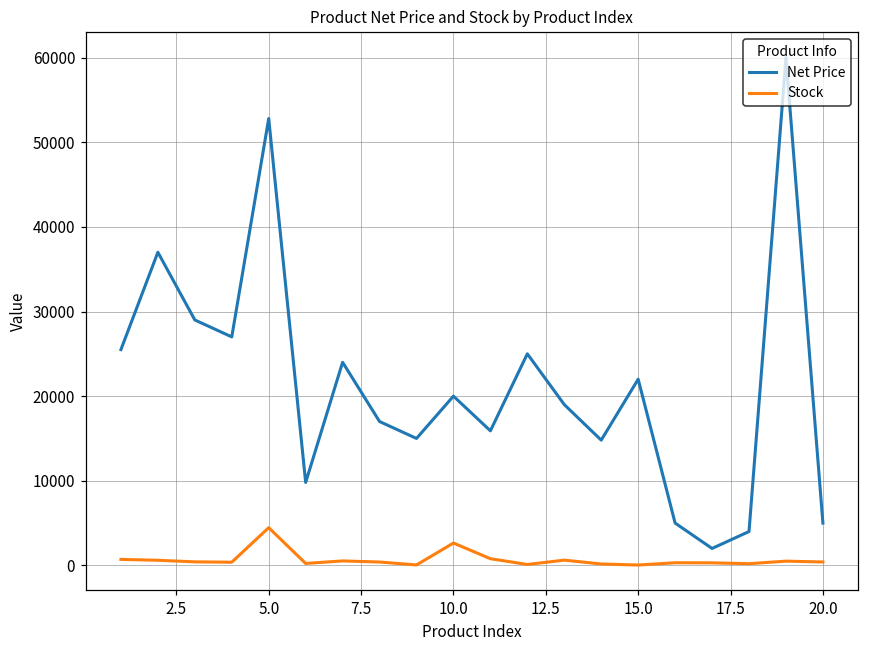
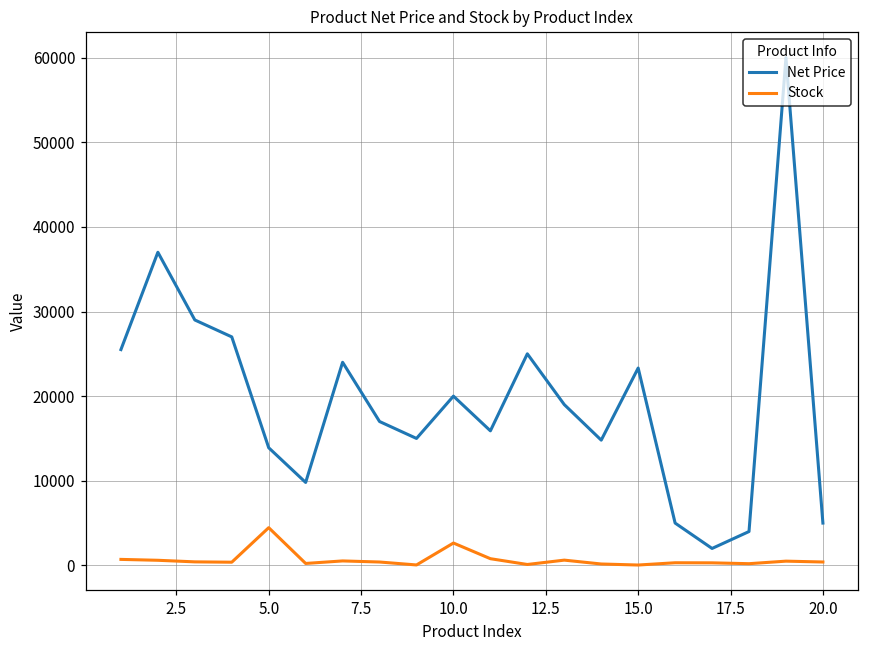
Net Price, 5.0: 53000 -> 14000
Net Price, 15.0: 22000 -> 23000
